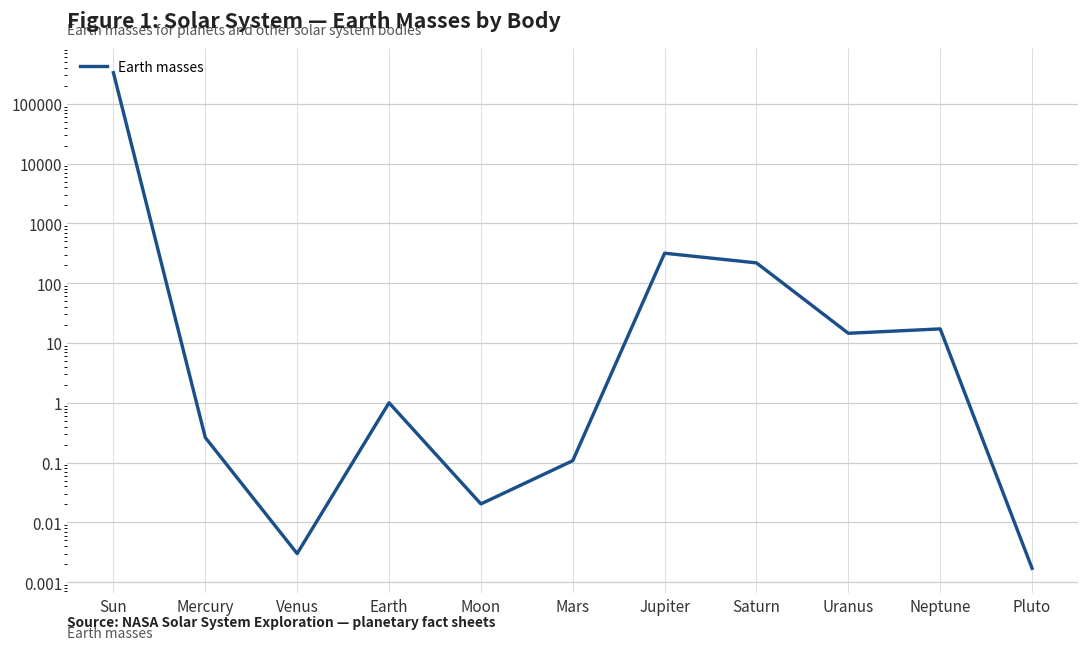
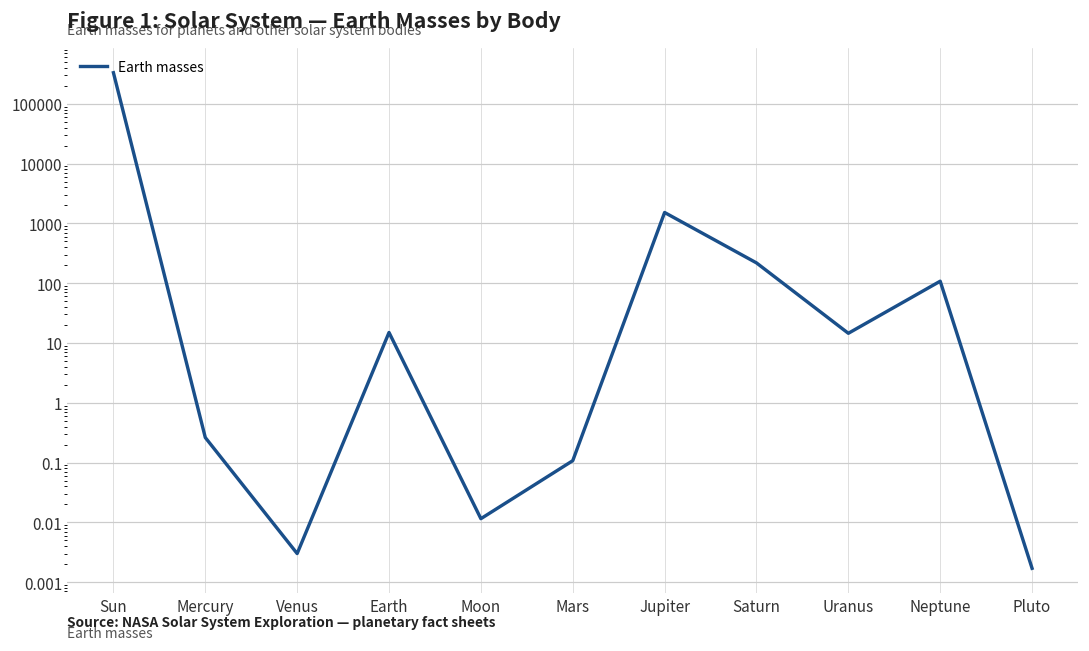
Earth: 1 -> 15
Moon: 0.020 -> 0.012
Jupiter: 300 -> 1500
Neptune: 17 -> 110
